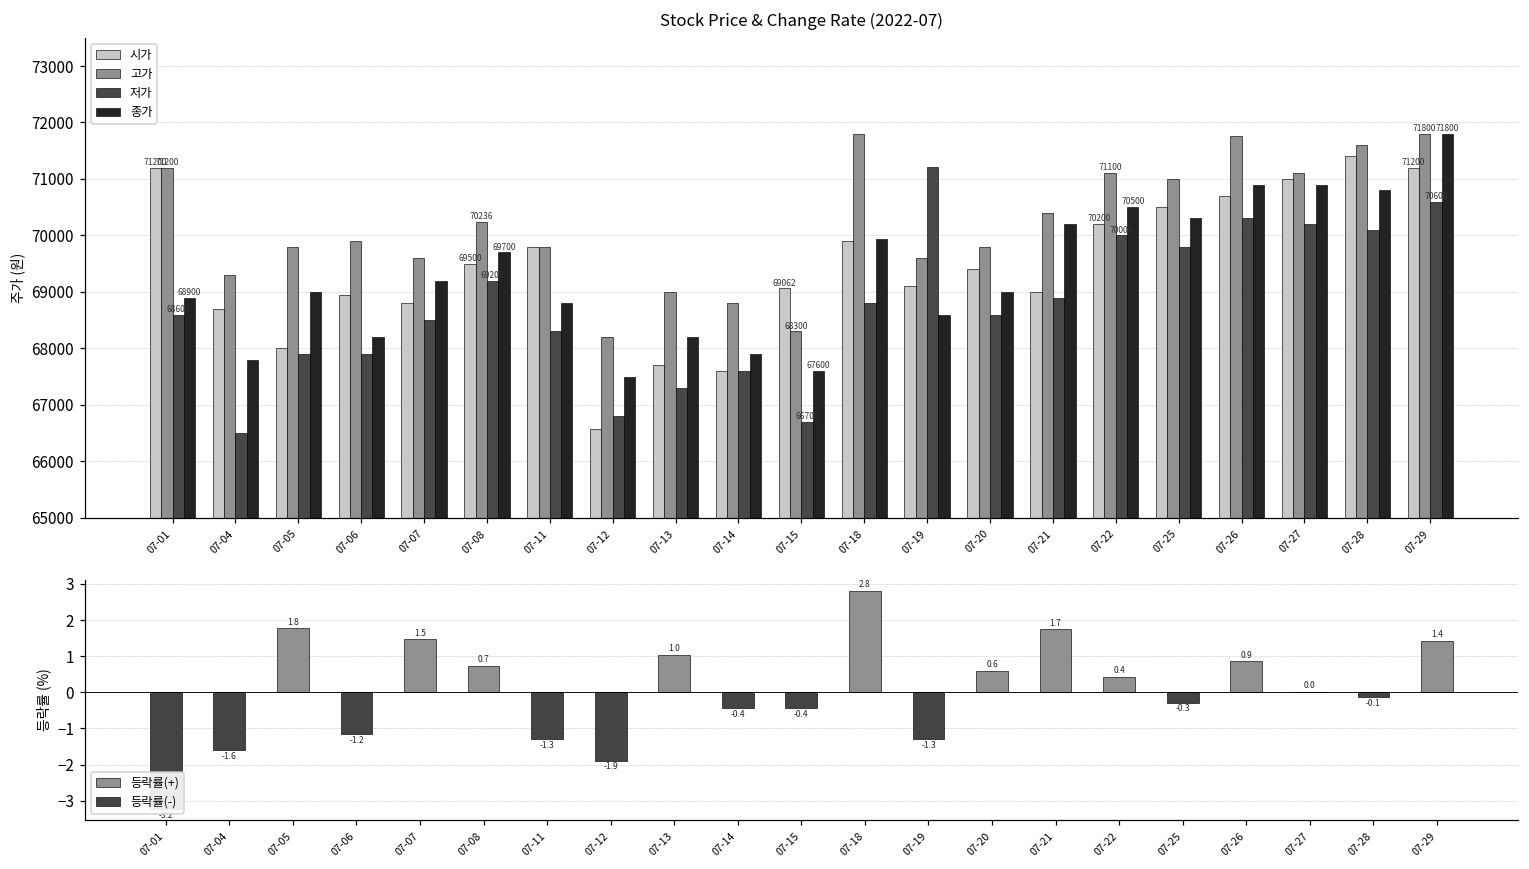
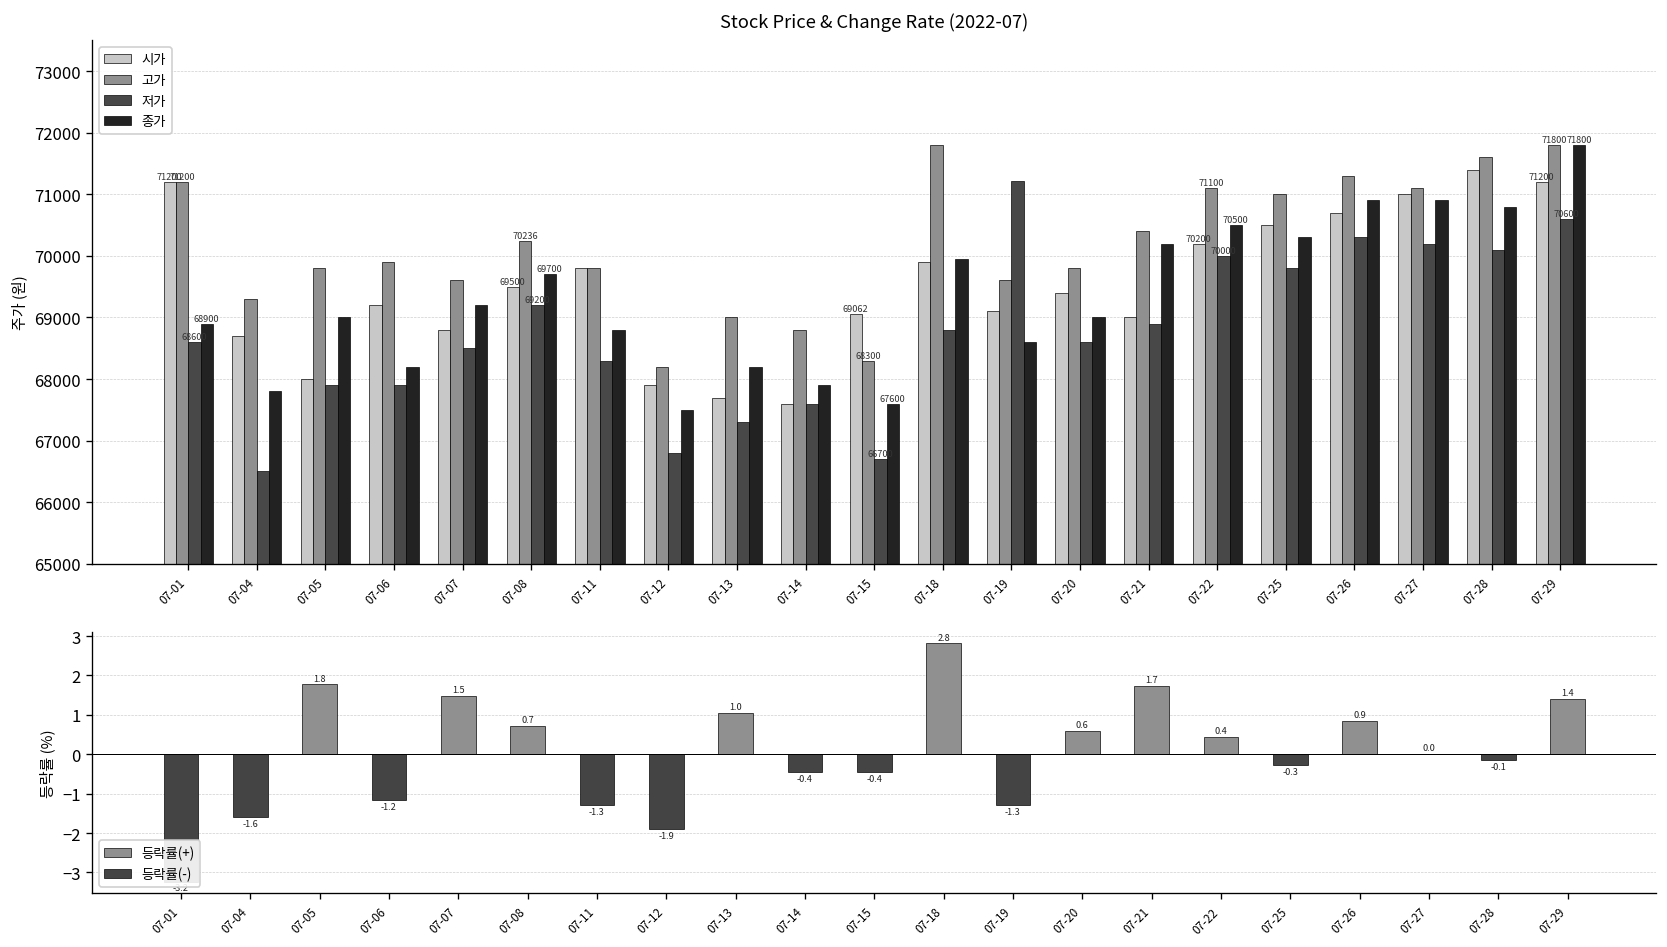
Stock Price & Change Rate (2022-07), 시가, 07-06: 68900 -> 69200
Stock Price & Change Rate (2022-07), 시가, 07-12: 66600 -> 67900
Stock Price & Change Rate (2022-07), 고가, 07-26: 71800 -> 71300
